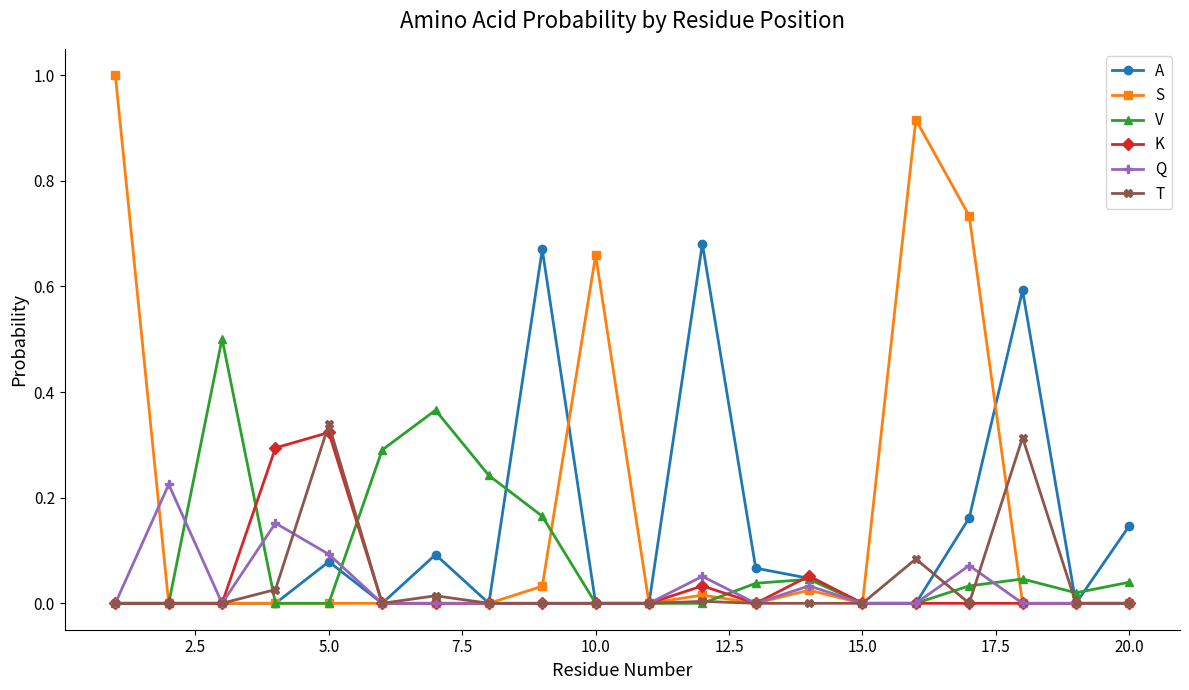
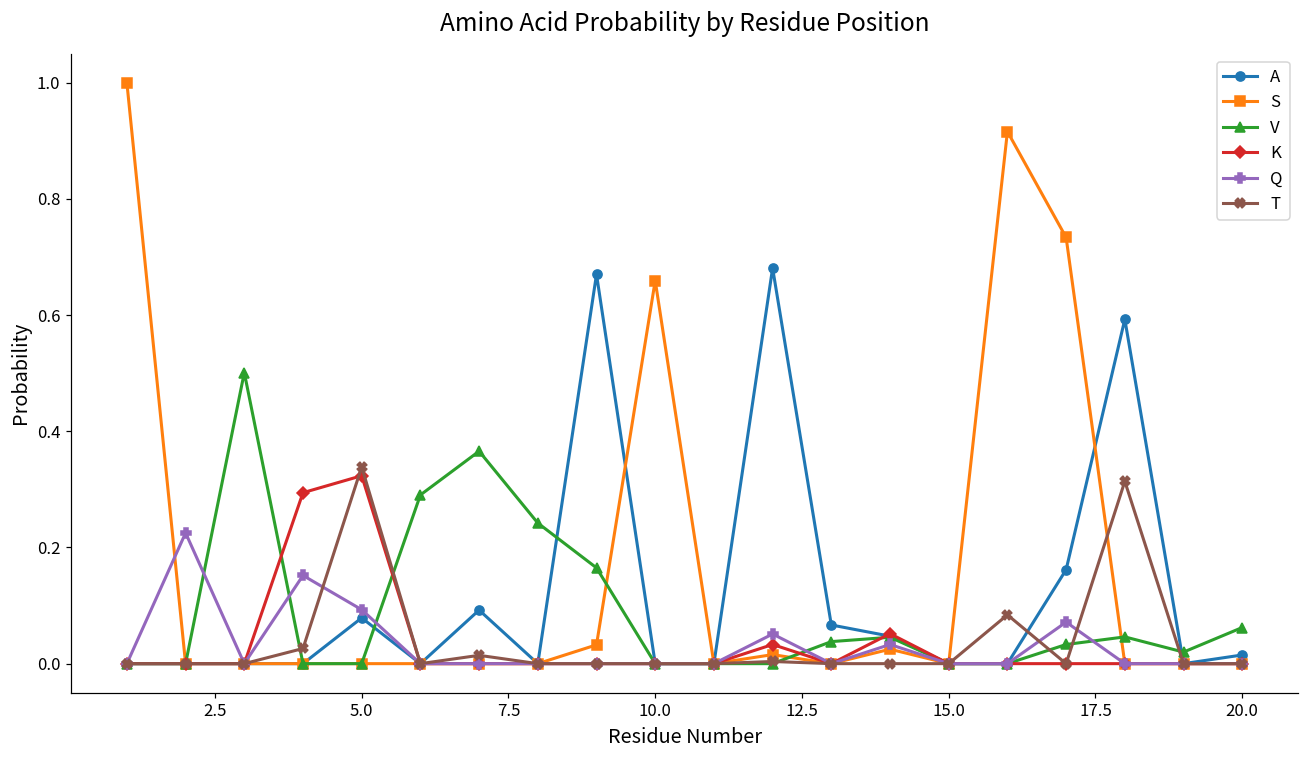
A, 20.0: 0.15 -> 0.01
V, 20.0: 0.04 -> 0.06
